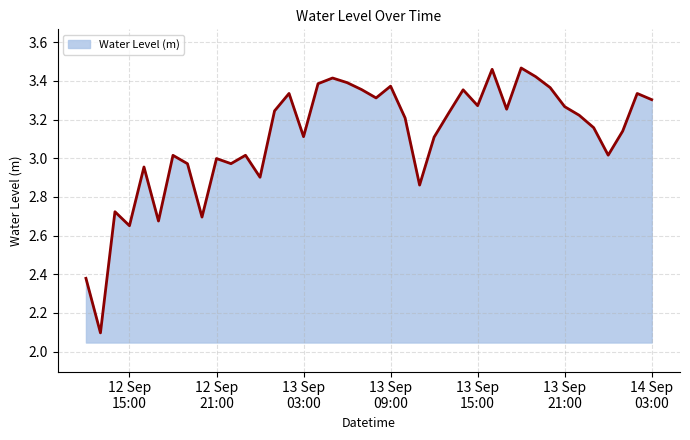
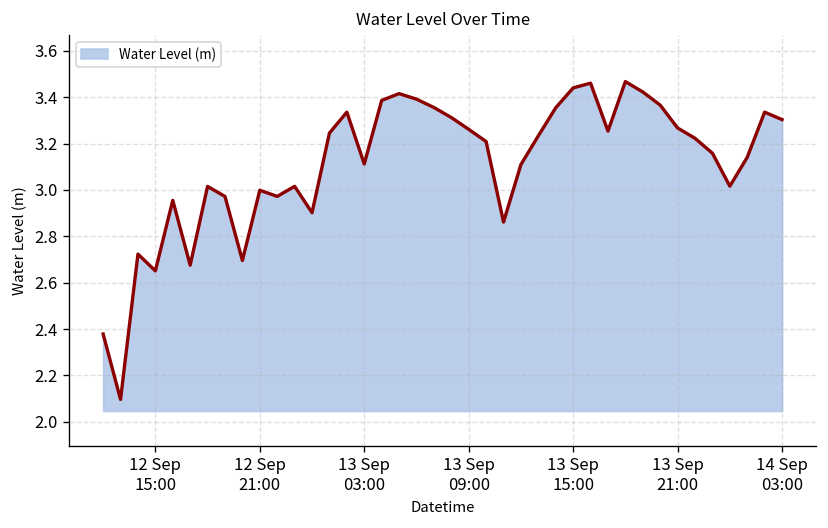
13 Sep 09:00: 3.37 -> 3.26
13 Sep 15:00: 3.27 -> 3.44
